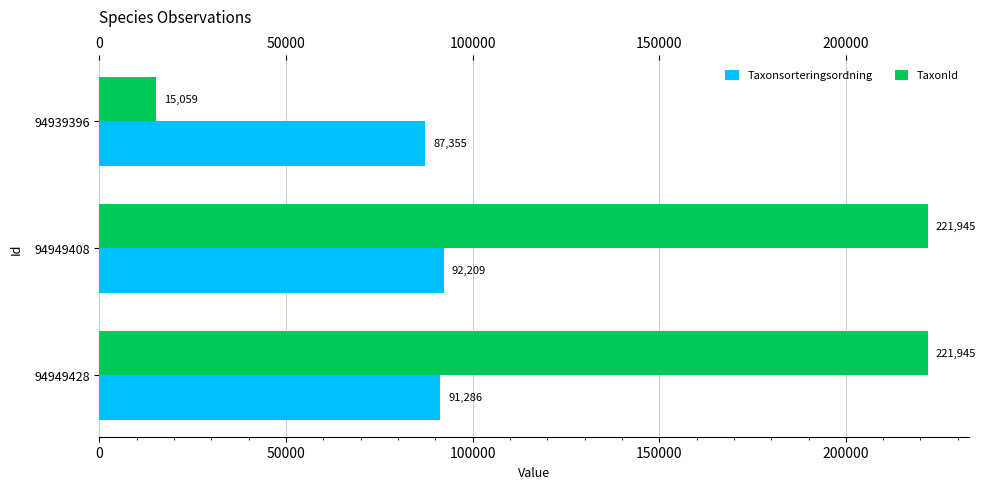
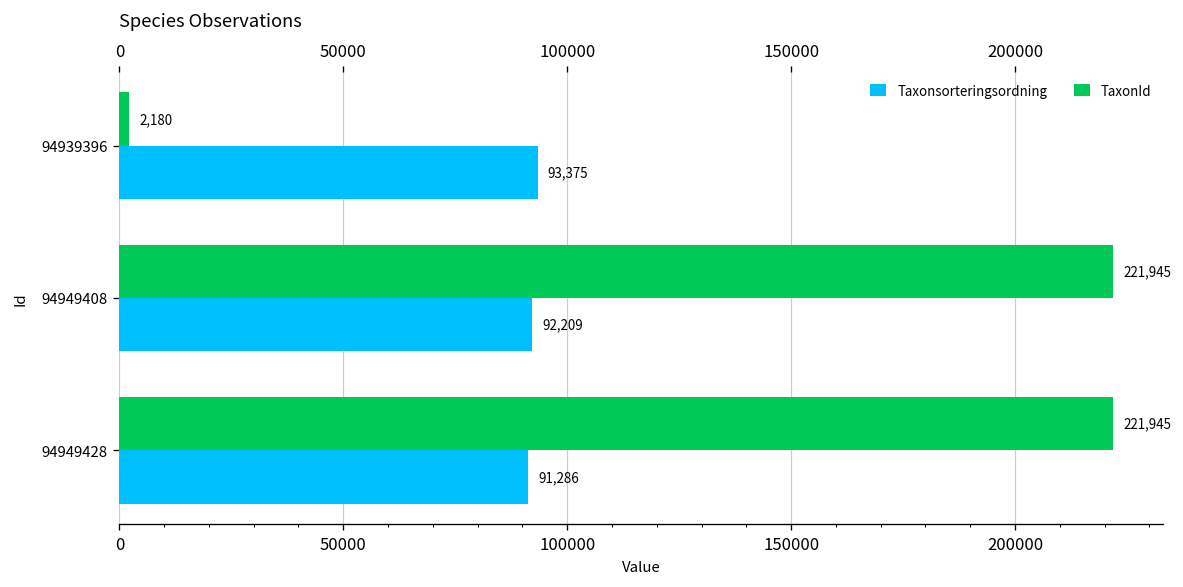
TaxonId, 94939396: 15,059 -> 2,180
Taxonsorteringsordning, 94939396: 87,355 -> 93,375
